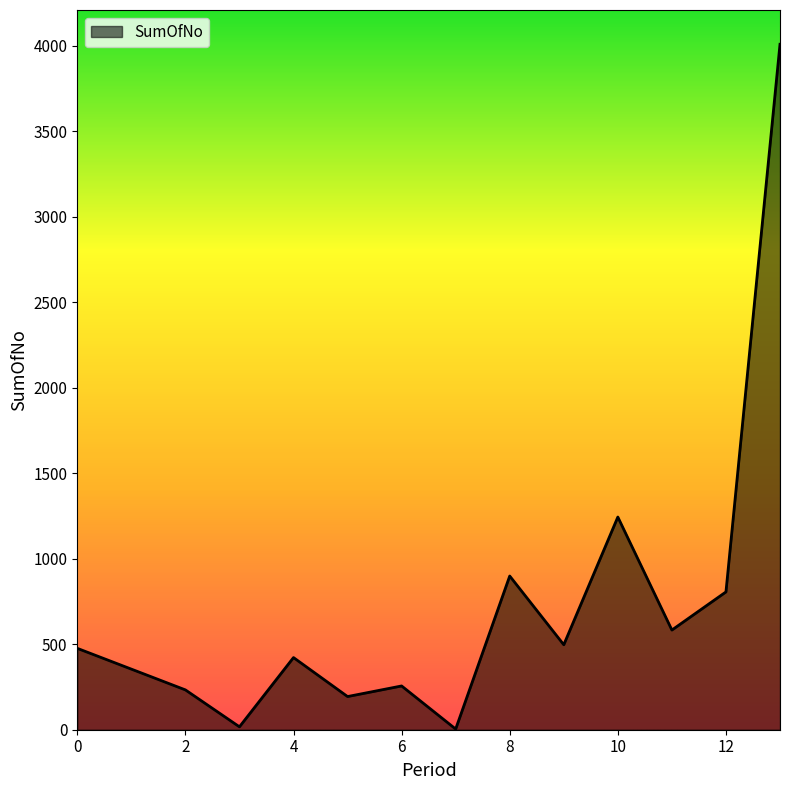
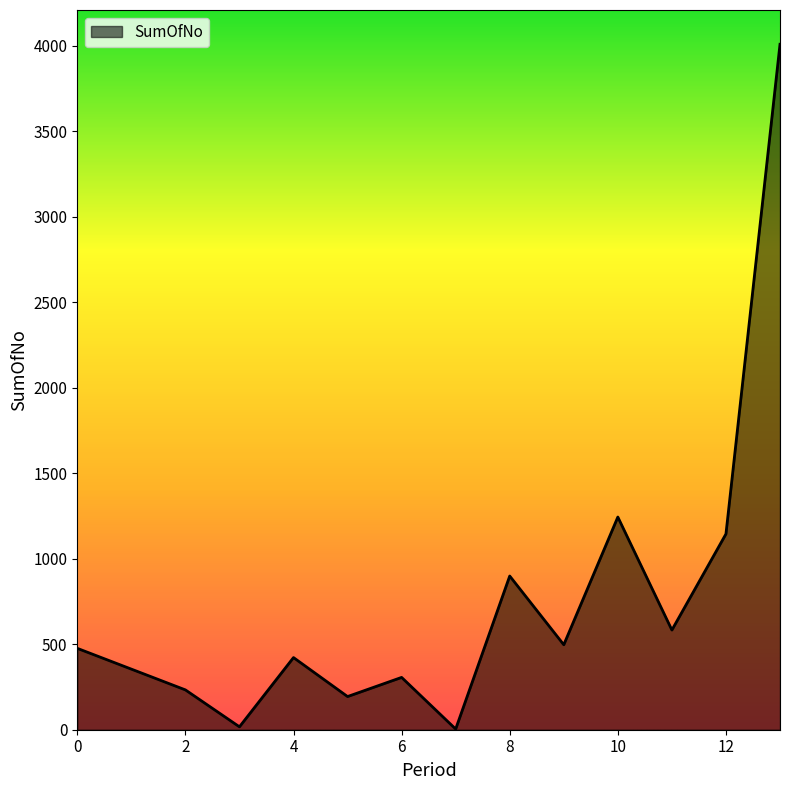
6: 260 -> 310
12: 810 -> 1150
